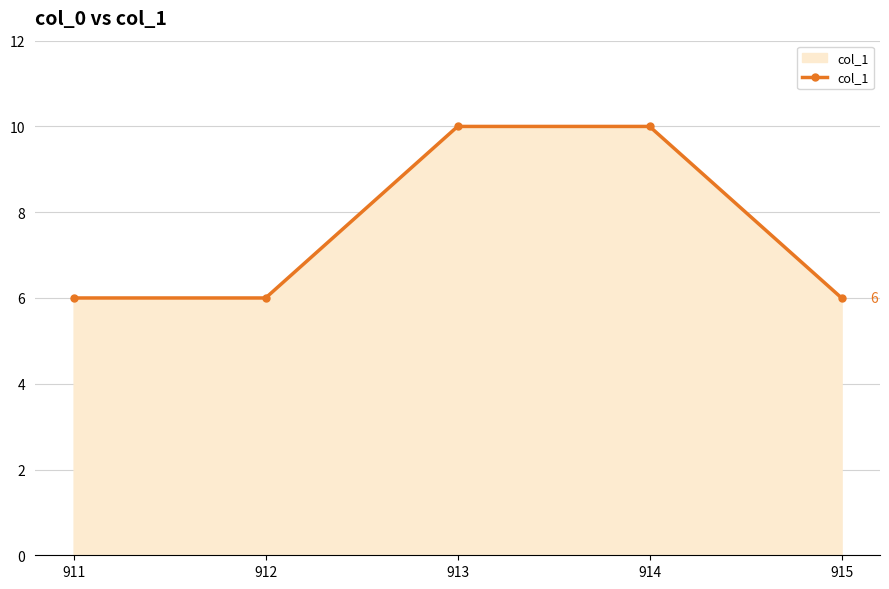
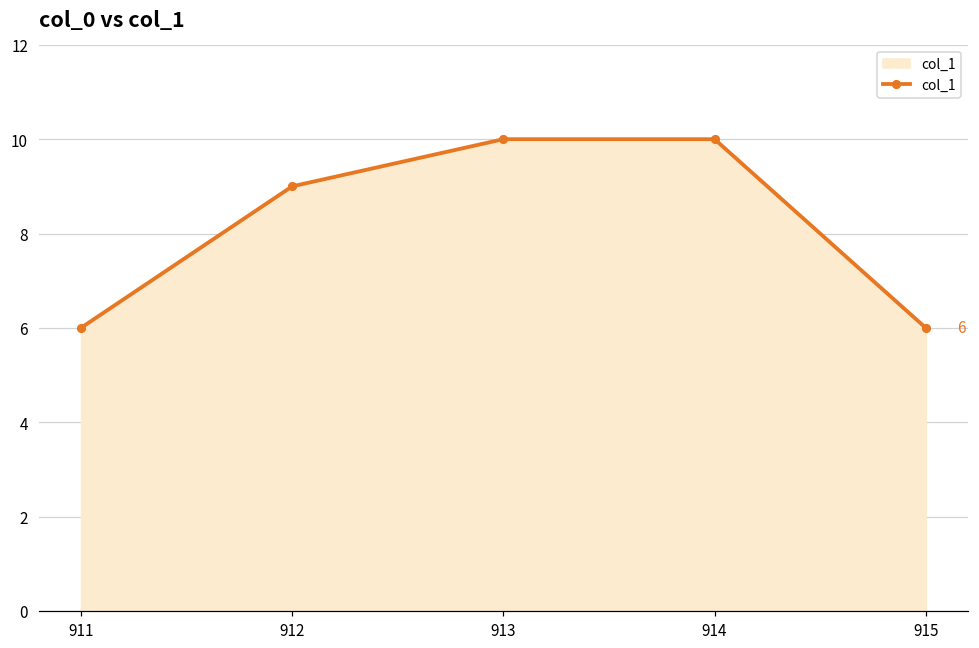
912: 6 -> 9
